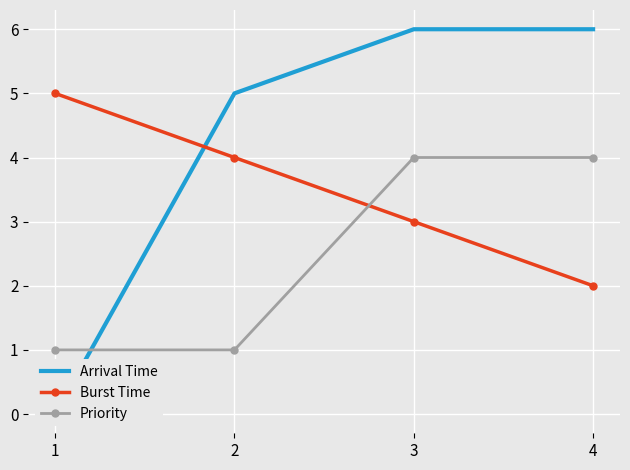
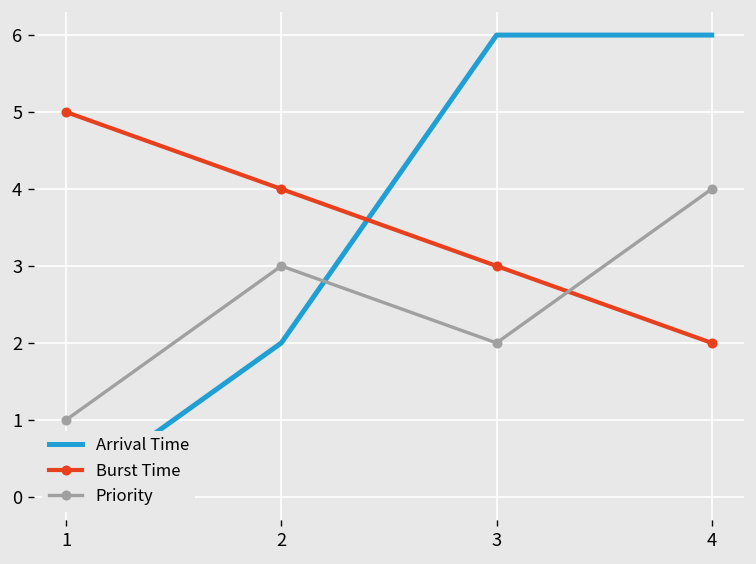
Arrival Time, 2: 5 -> 2
Priority, 2: 1 -> 3
Priority, 3: 4 -> 2
